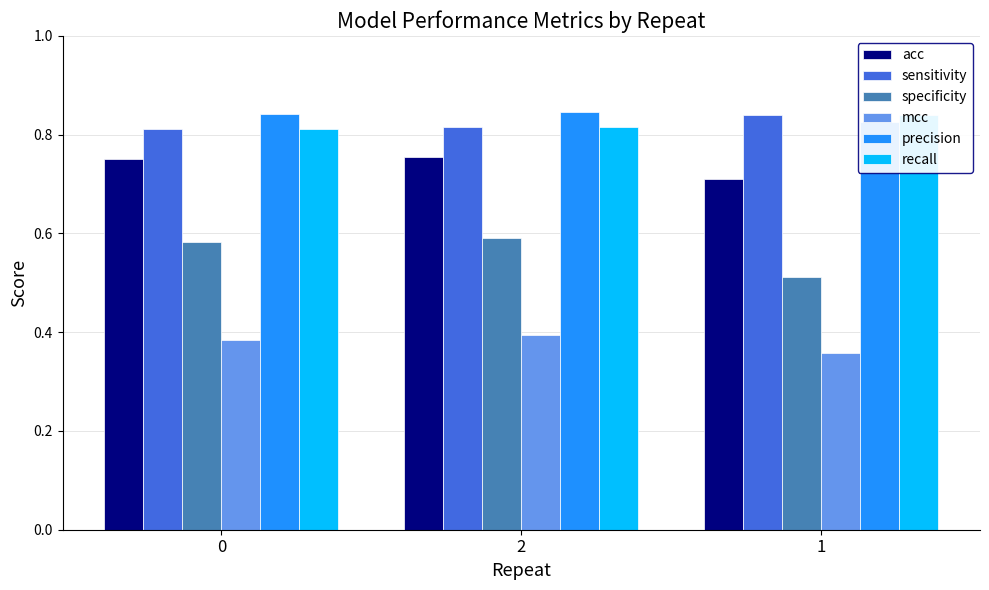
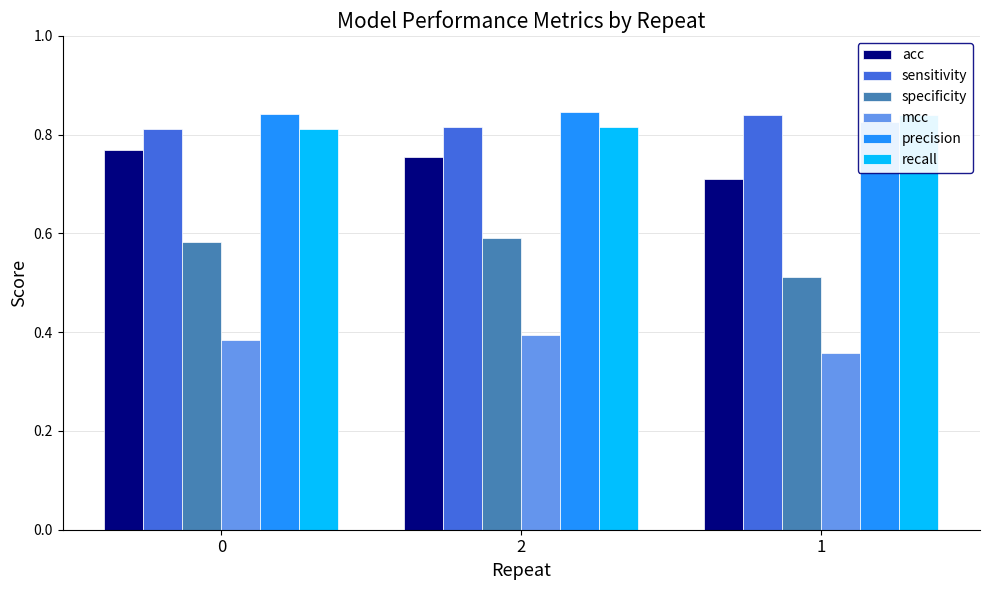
acc, 0: 0.75 -> 0.77
